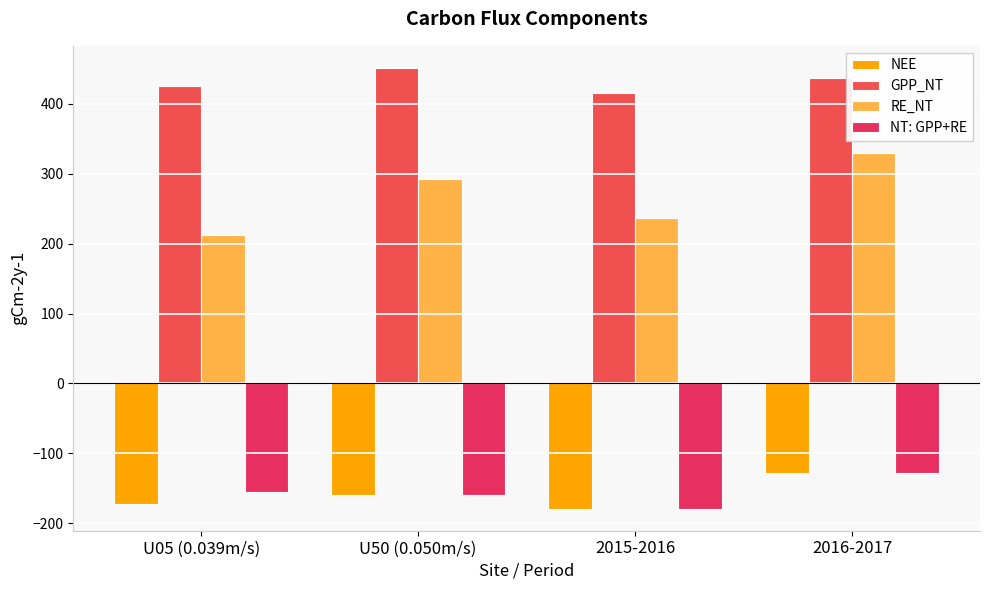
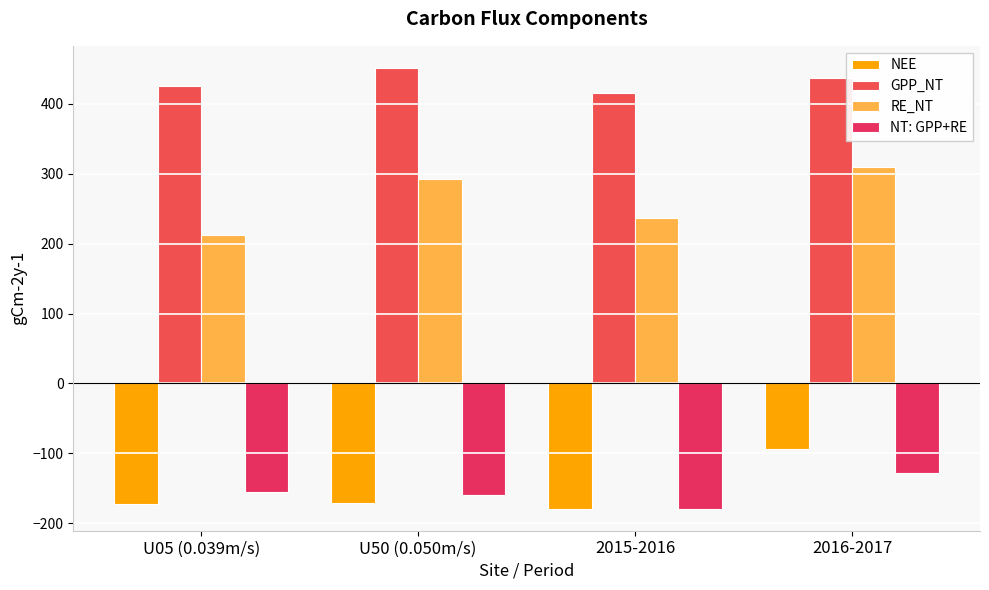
NEE, U50 (0.050m/s): -160 -> -170
NEE, 2016-2017: -130 -> -90
RE_NT, 2016-2017: 330 -> 310
